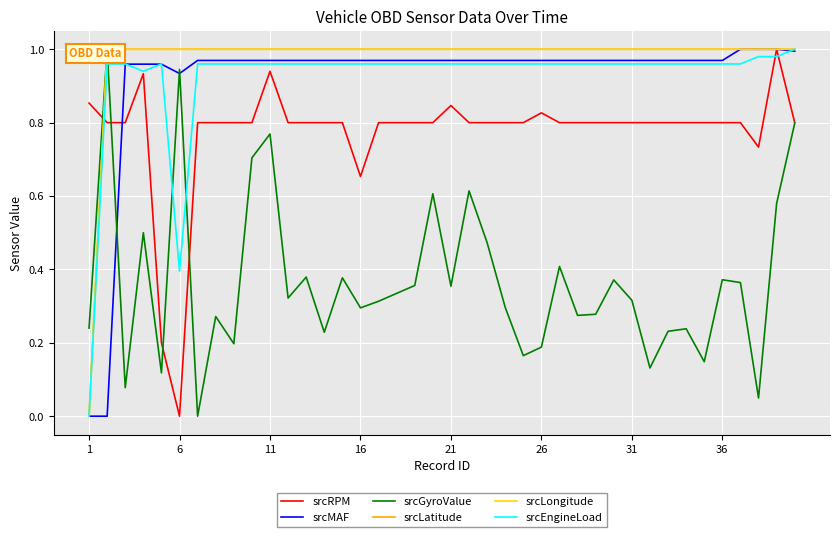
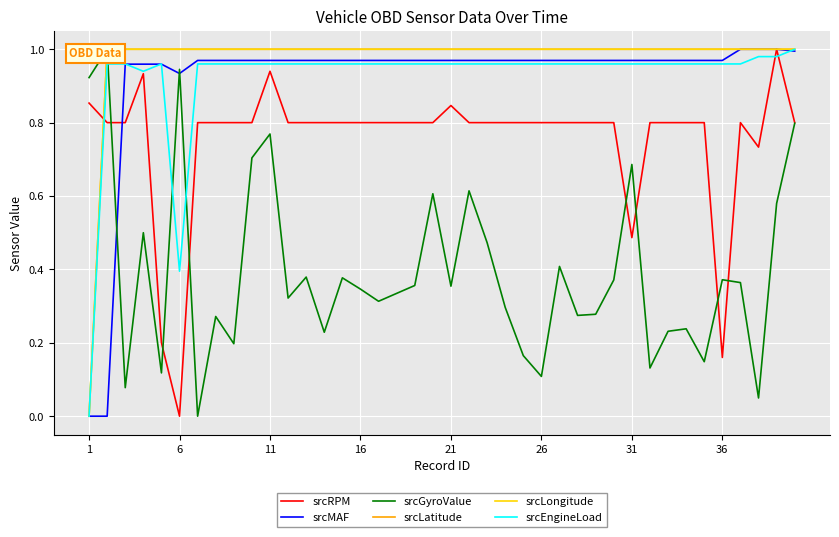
srcGyroValue, 1: 0.24 -> 0.92
srcRPM, 16: 0.65 -> 0.80
srcGyroValue, 16: 0.30 -> 0.35
srcRPM, 26: 0.83 -> 0.80
srcGyroValue, 26: 0.19 -> 0.11
srcRPM, 31: 0.80 -> 0.49
srcGyroValue, 31: 0.32 -> 0.69
srcRPM, 36: 0.80 -> 0.16
